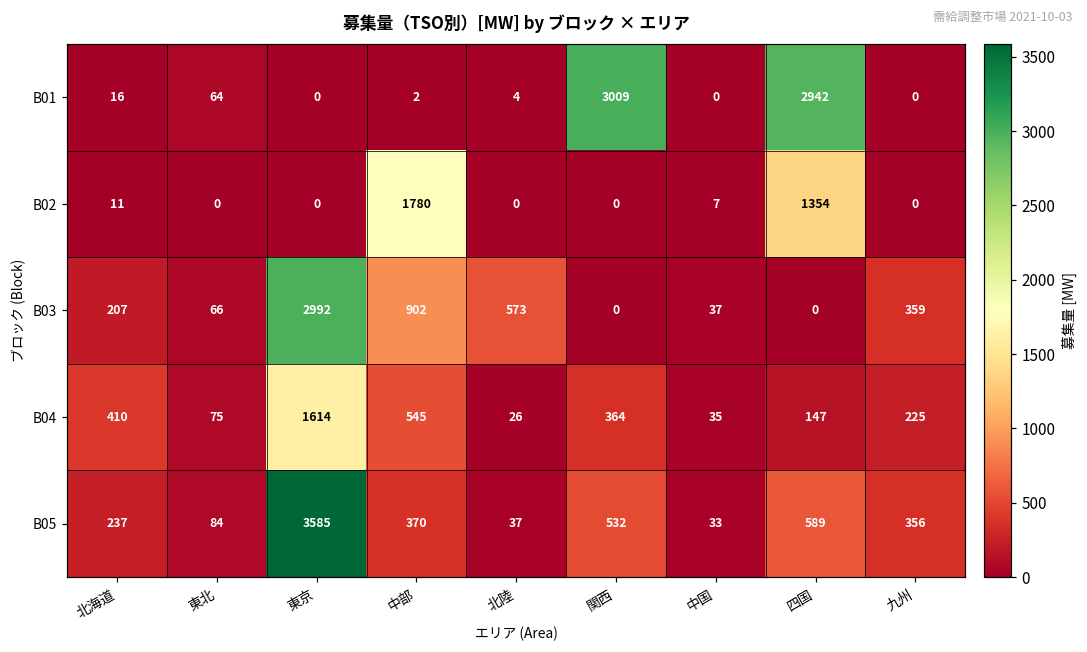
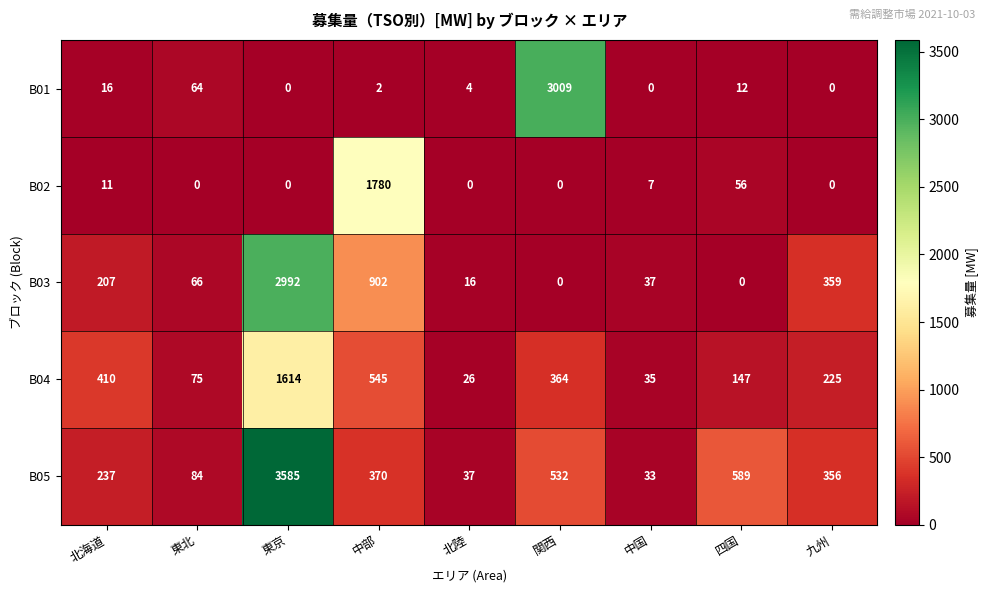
B01, 四国: 2942 -> 12
B02, 四国: 1354 -> 56
B03, 北陸: 573 -> 16
